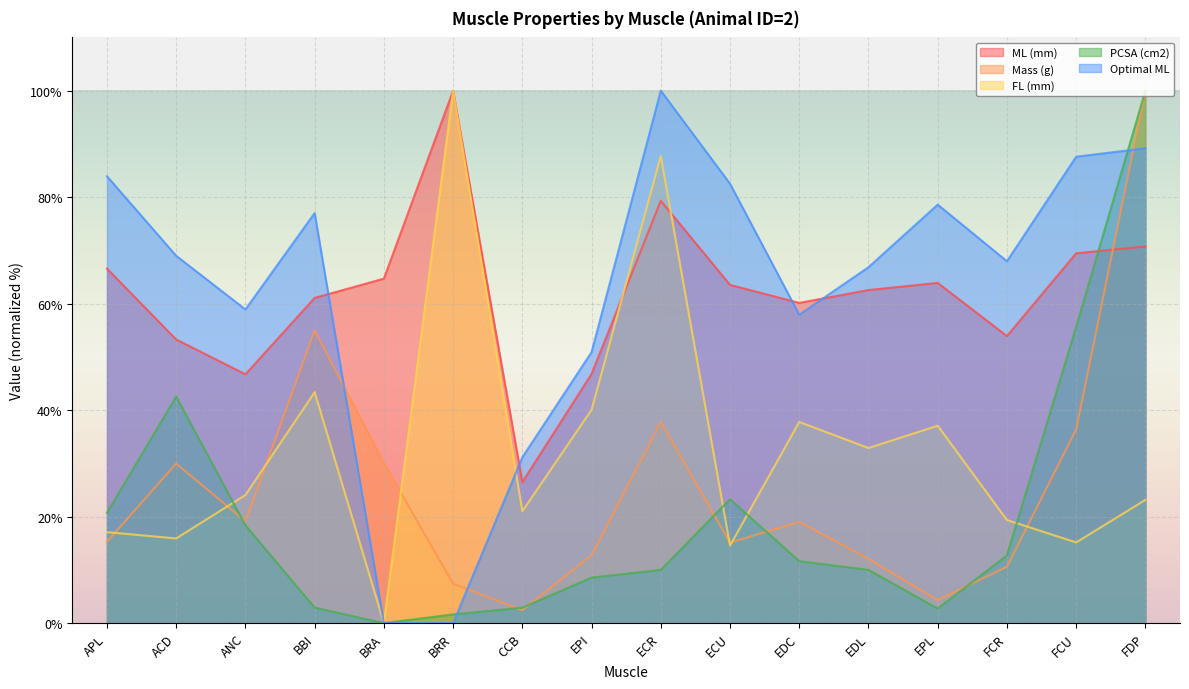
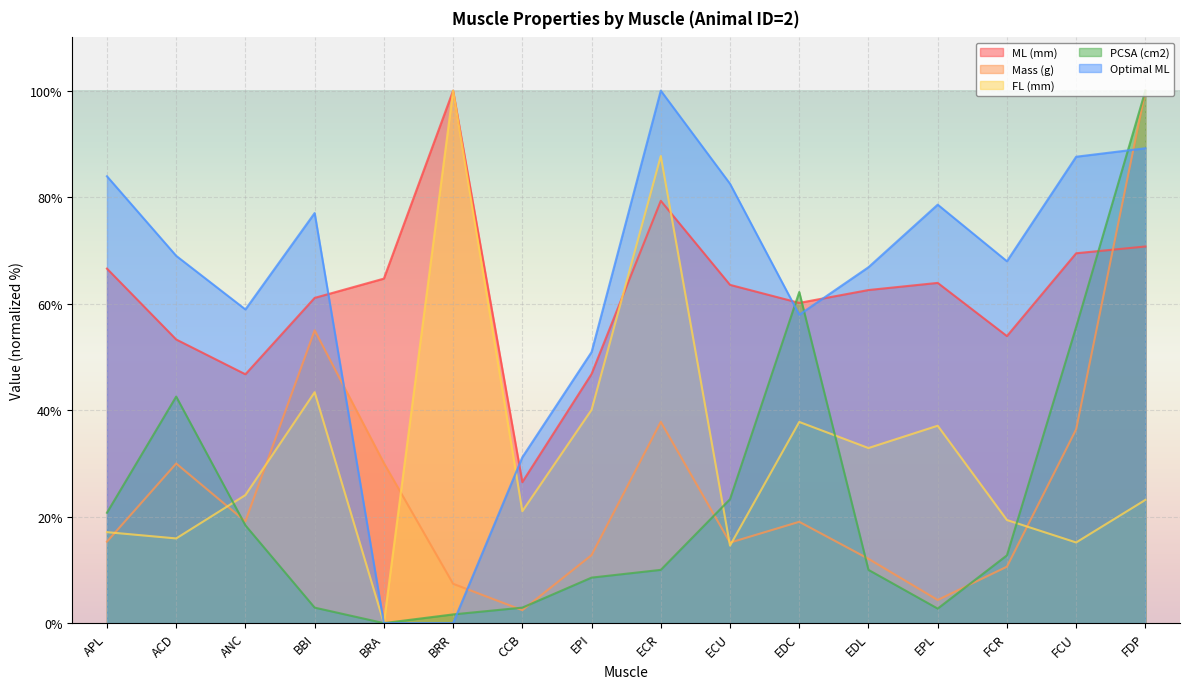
PCSA (cm2), EDC: 12% -> 62%
